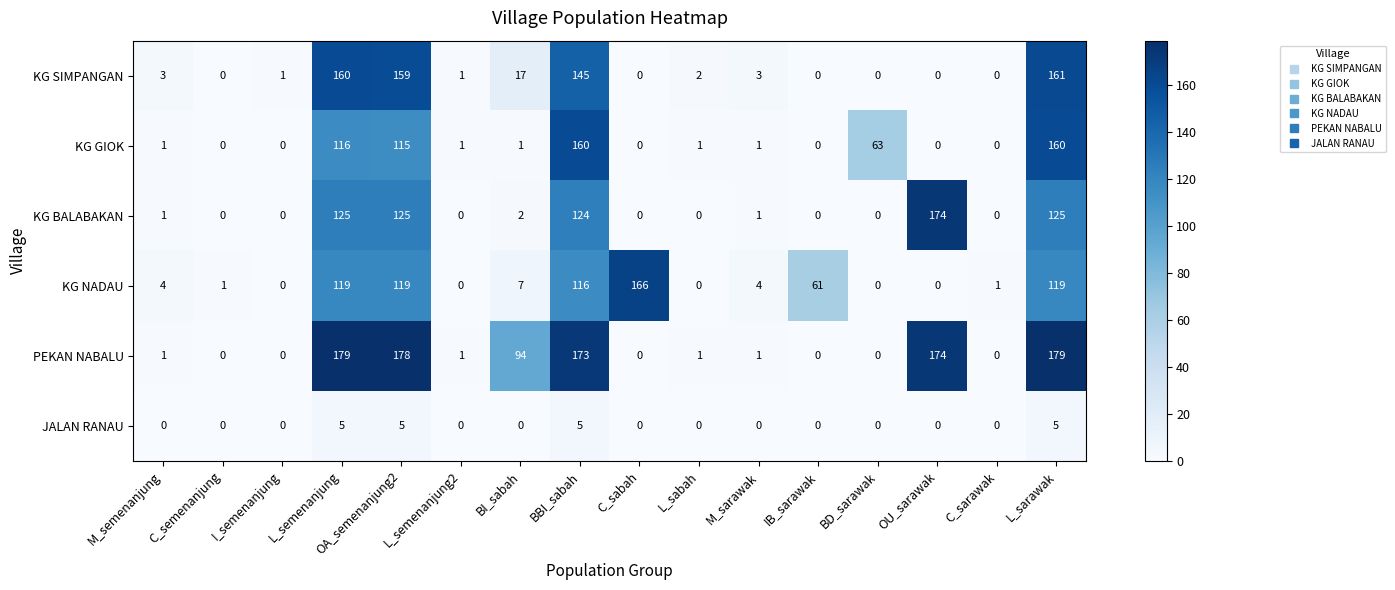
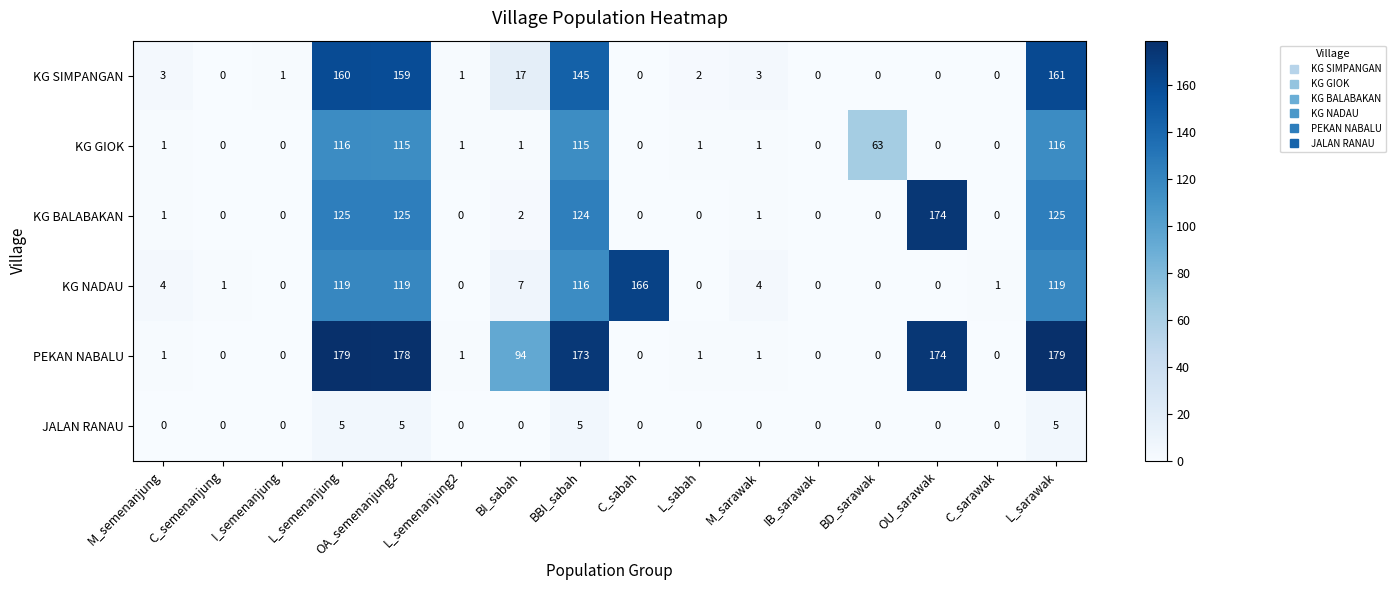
KG GIOK, BBI_sabah: 160 -> 115
KG GIOK, L_sarawak: 160 -> 116
KG NADAU, IB_sarawak: 61 -> 0
